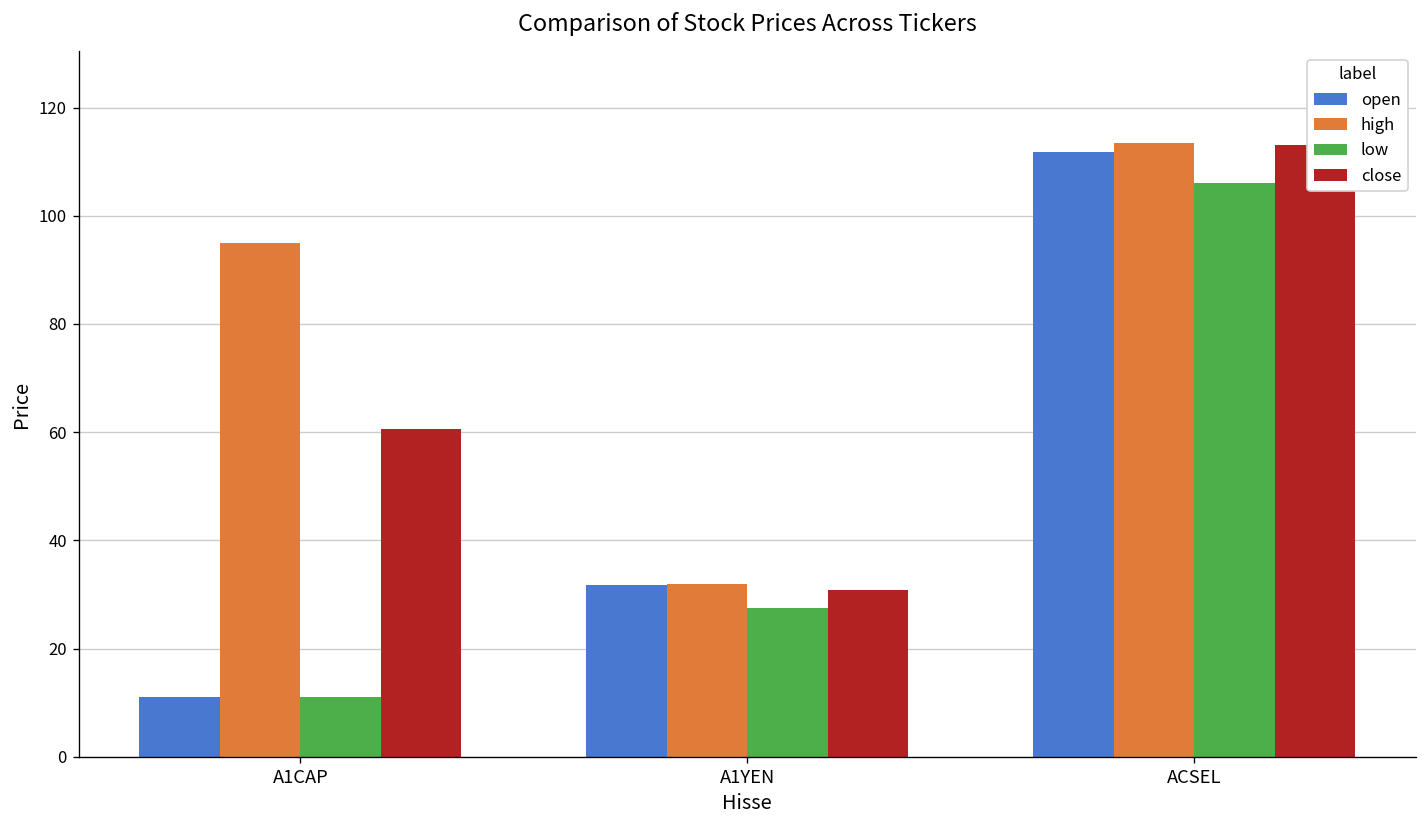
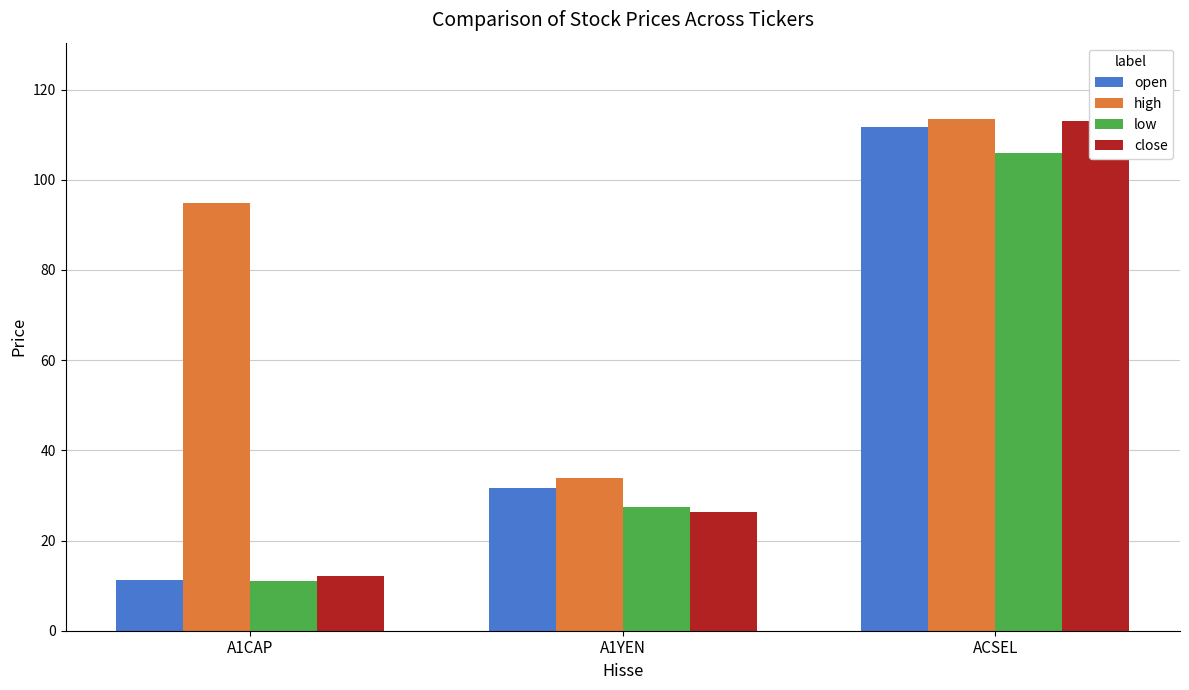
close, A1CAP: 61 -> 12
high, A1YEN: 32 -> 34
close, A1YEN: 31 -> 26
